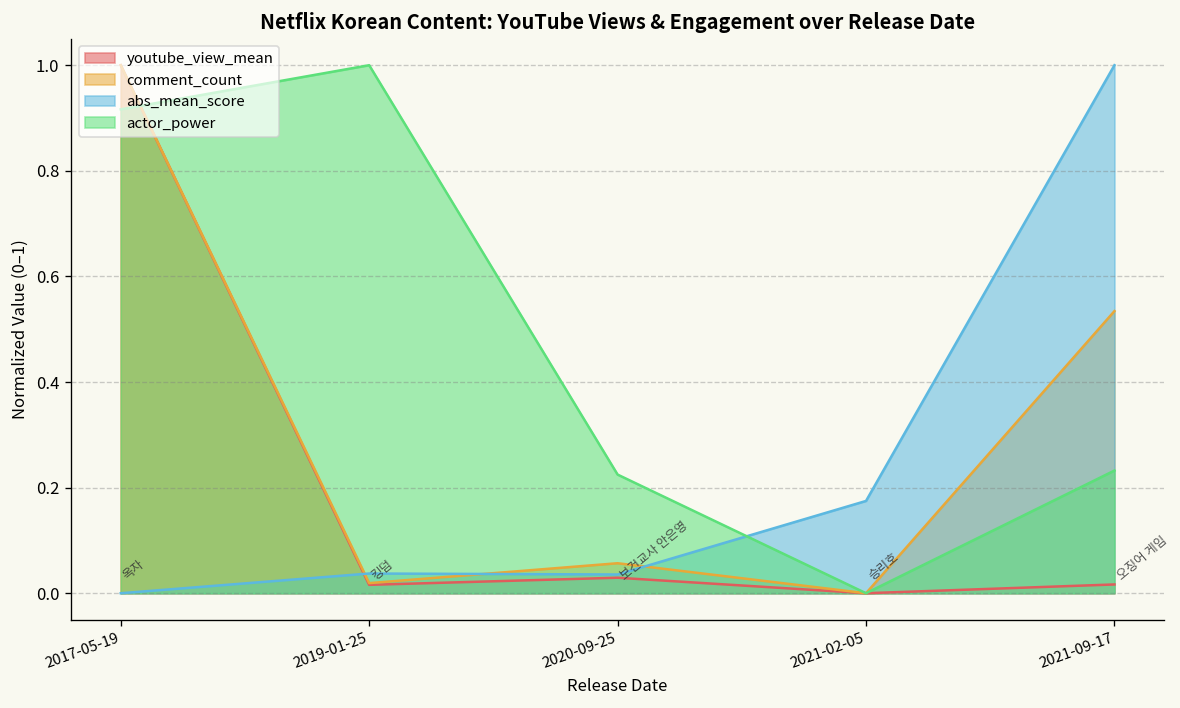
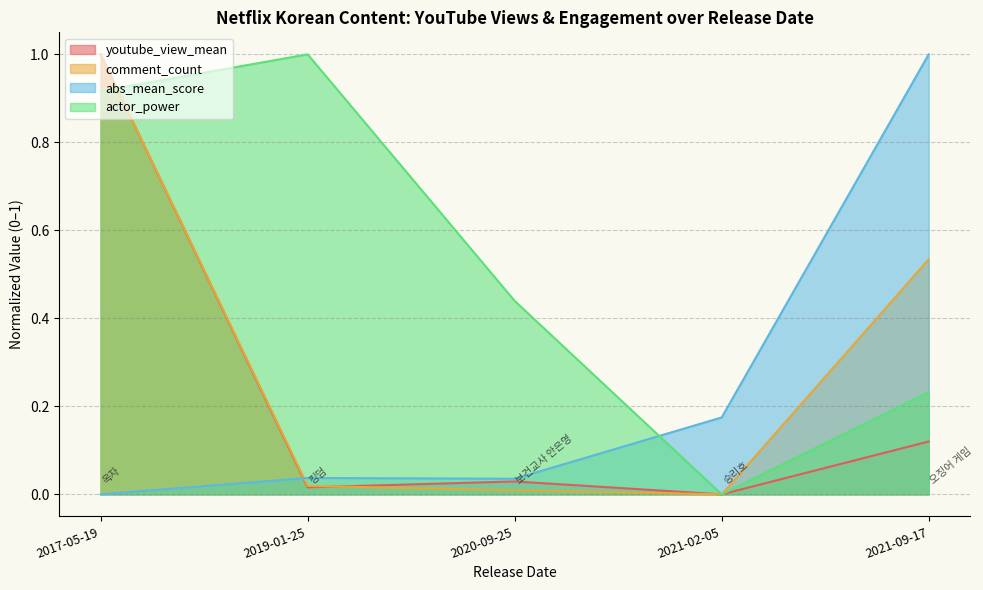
comment_count, 2020-09-25: 0.06 -> 0.01
actor_power, 2020-09-25: 0.22 -> 0.44
youtube_view_mean, 2021-09-17: 0.02 -> 0.12
